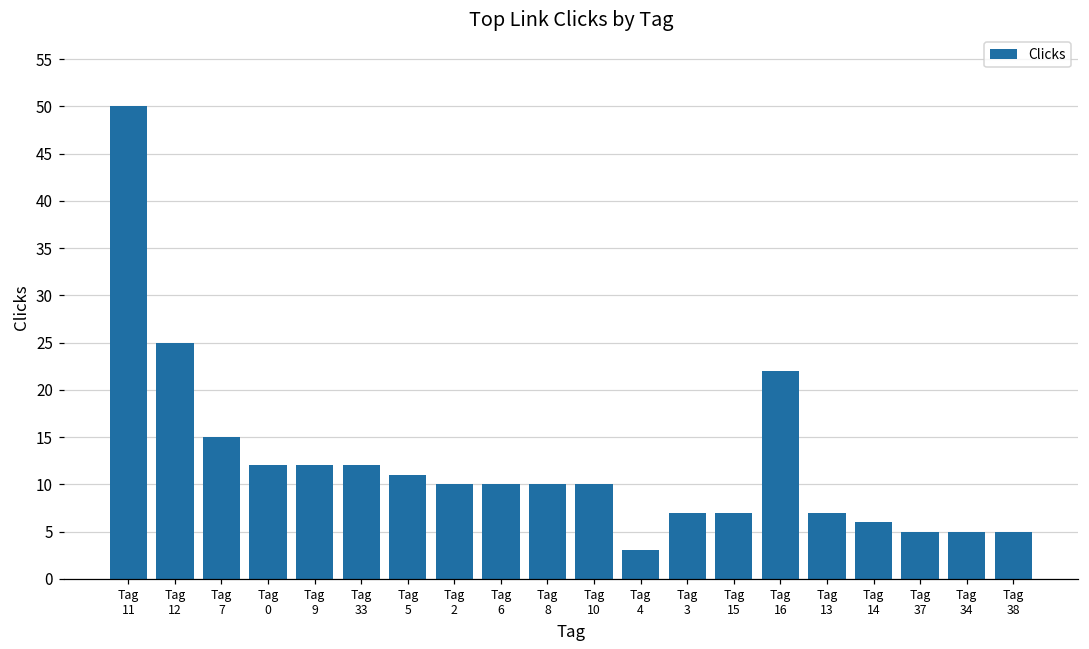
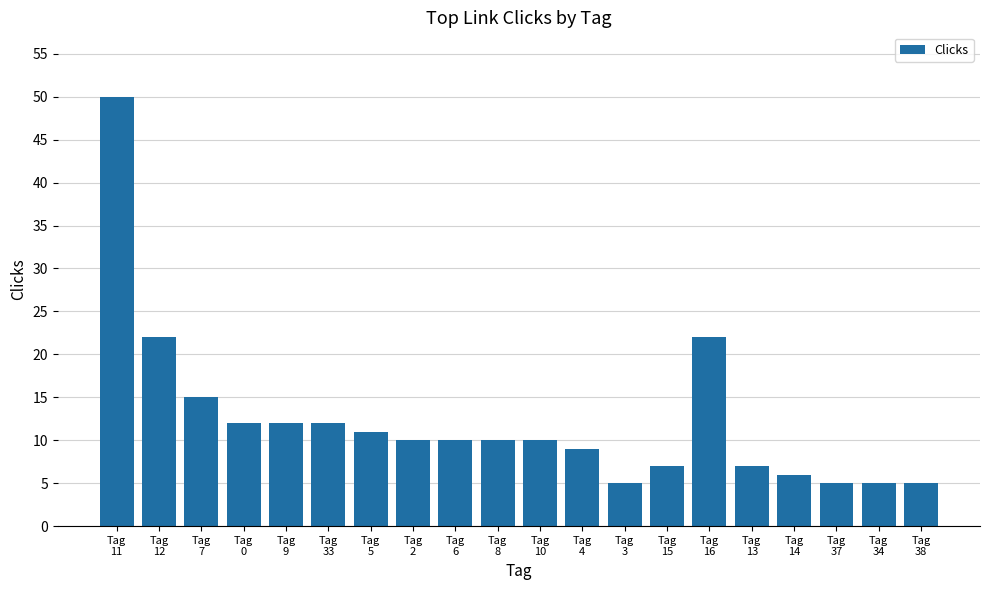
Tag 12: 25 -> 22
Tag 4: 3 -> 9
Tag 3: 7 -> 5
